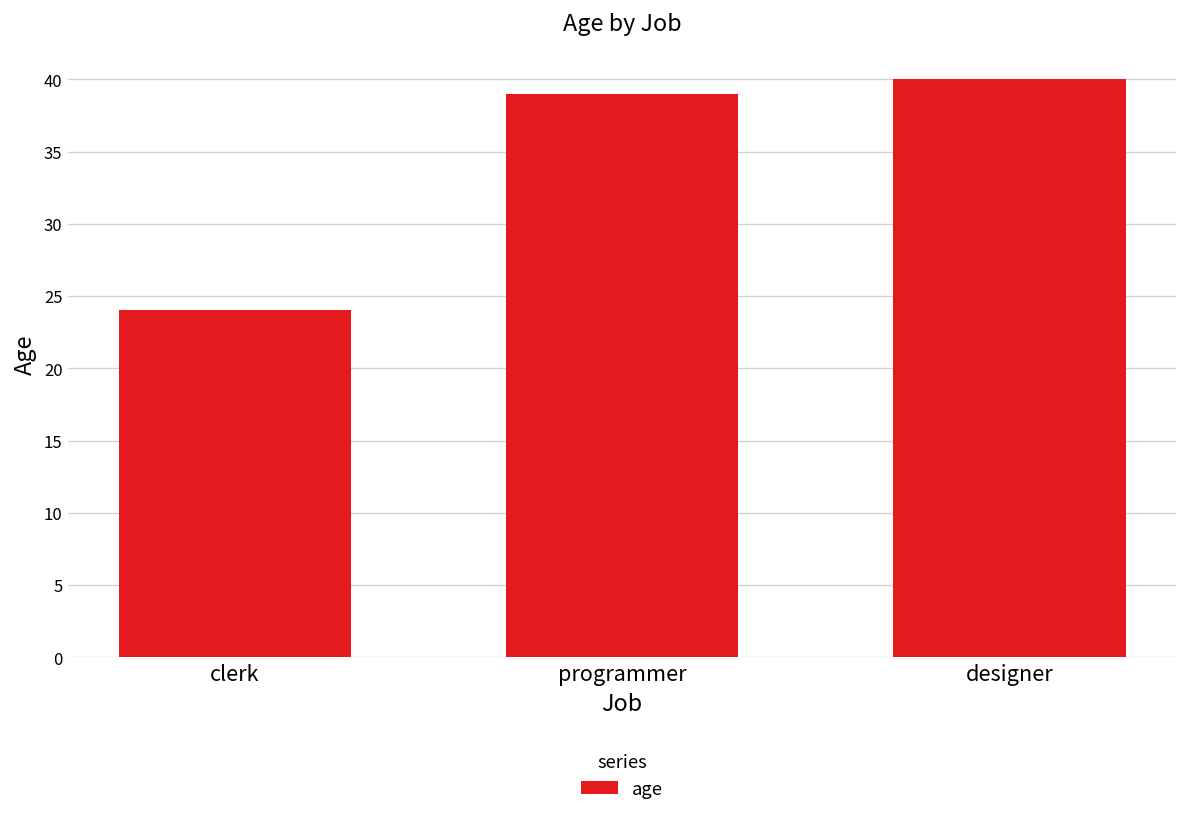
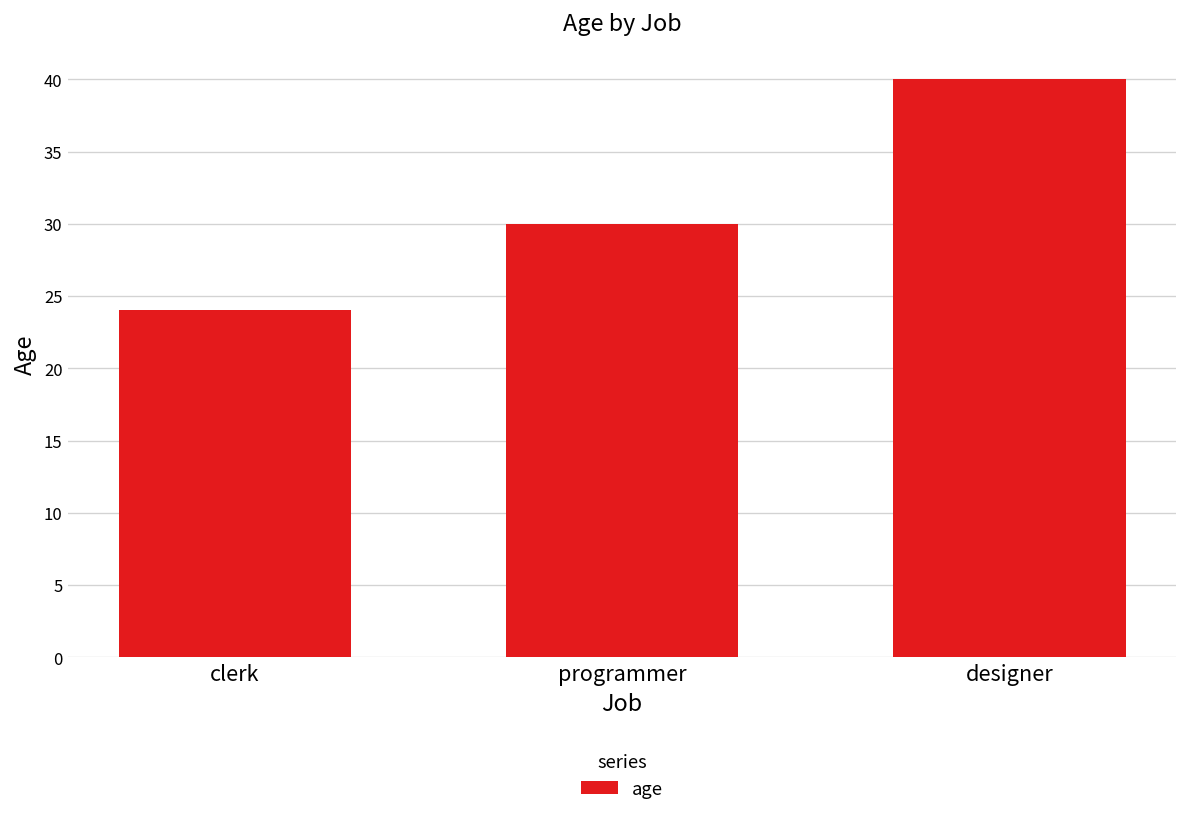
programmer: 39 -> 30
